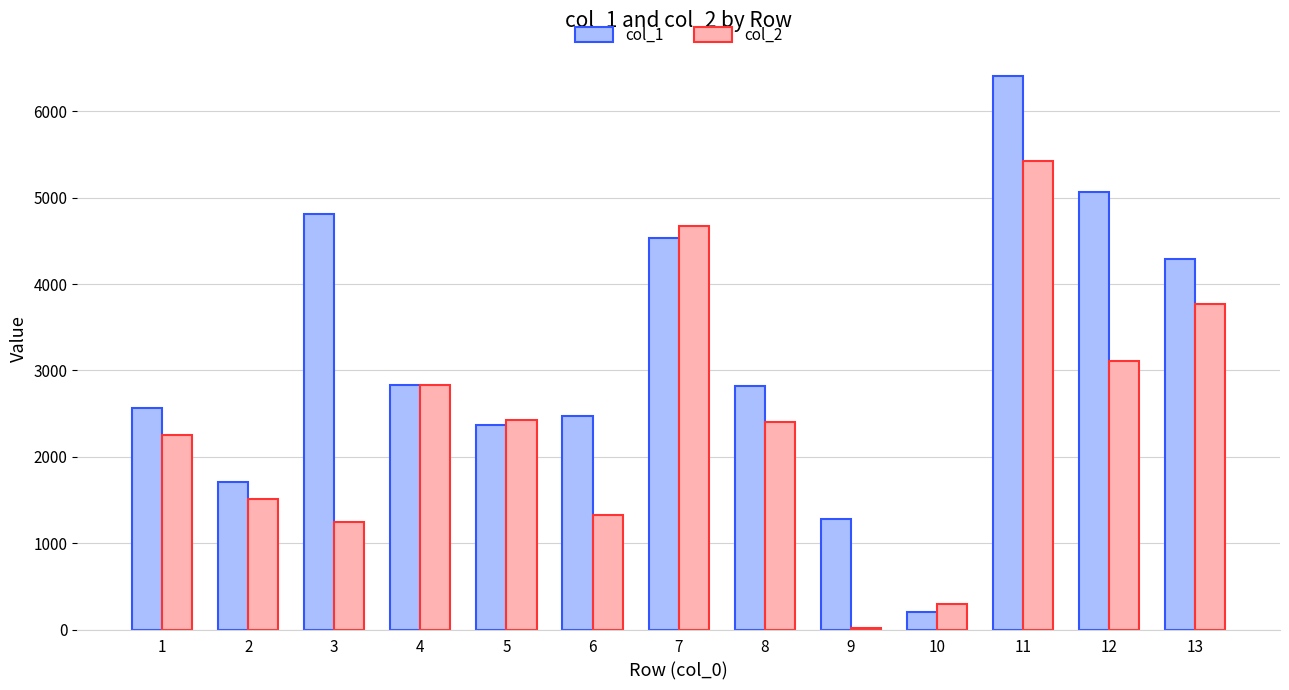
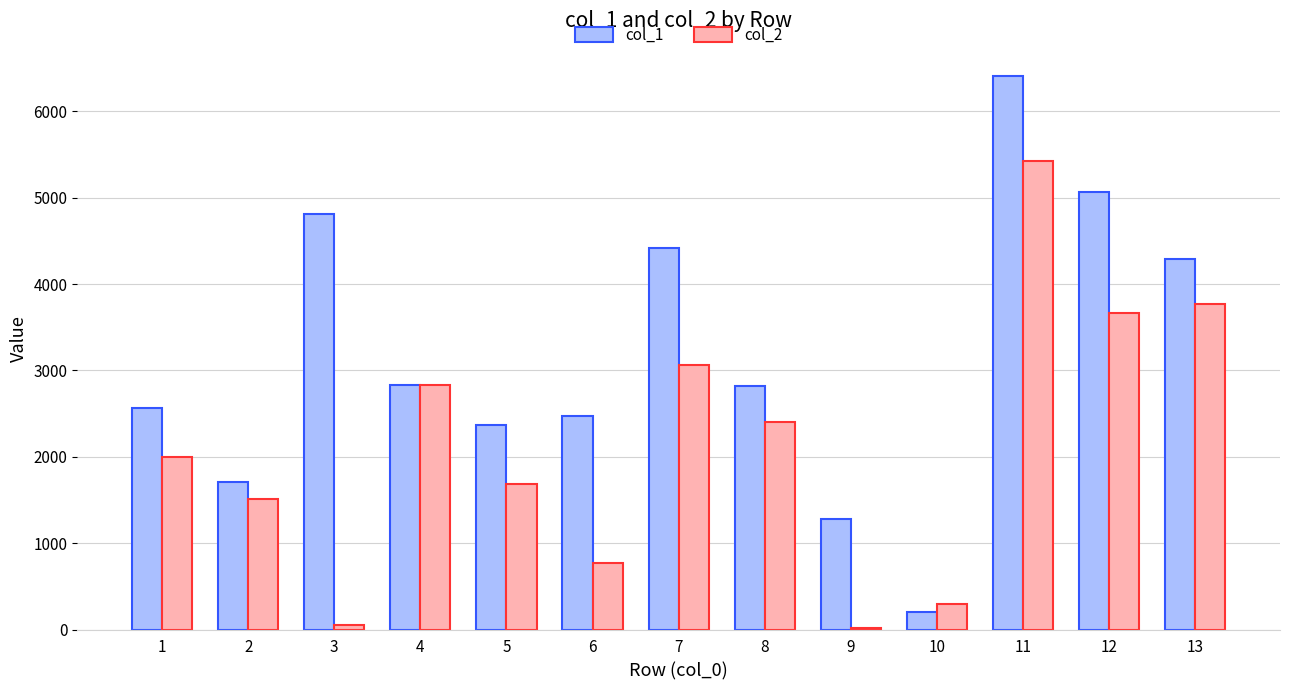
col_2, 1: 2300 -> 2000
col_2, 3: 1300 -> 100
col_2, 5: 2400 -> 1700
col_2, 6: 1300 -> 800
col_1, 7: 4500 -> 4400
col_2, 7: 4700 -> 3100
col_2, 12: 3100 -> 3700
